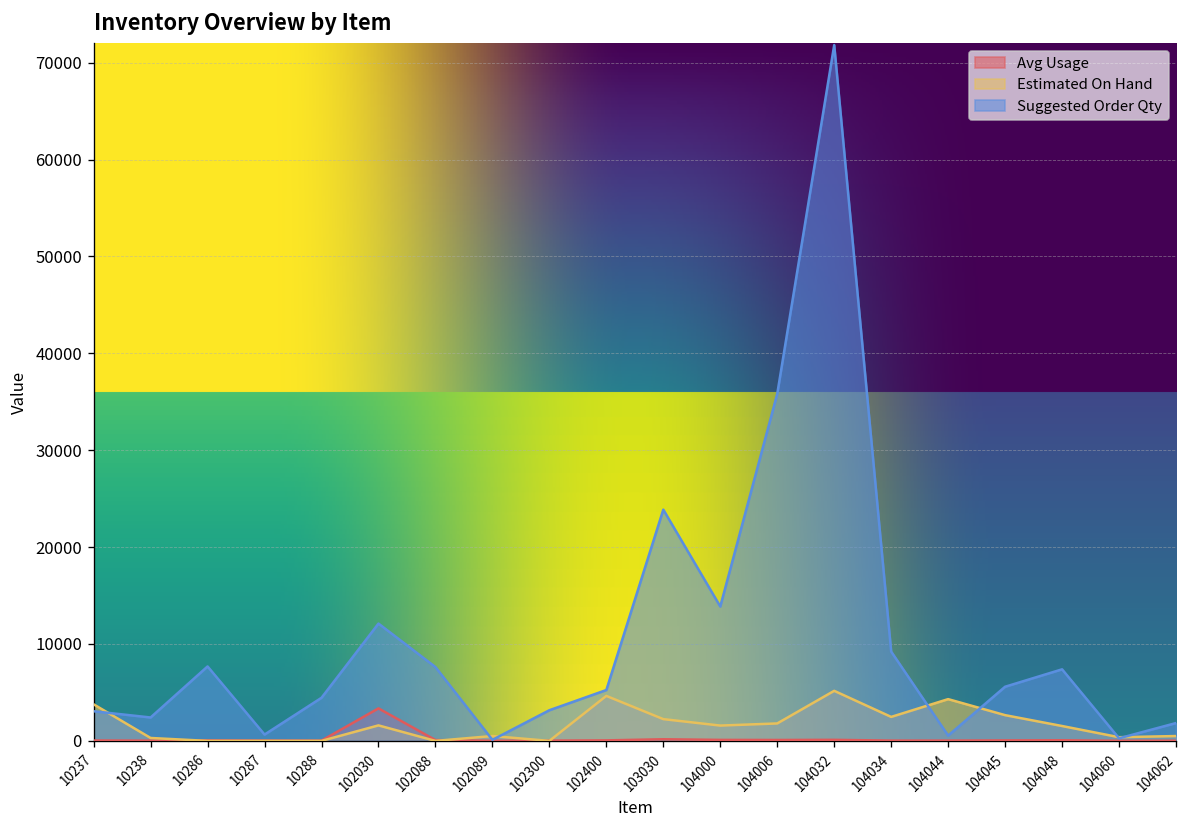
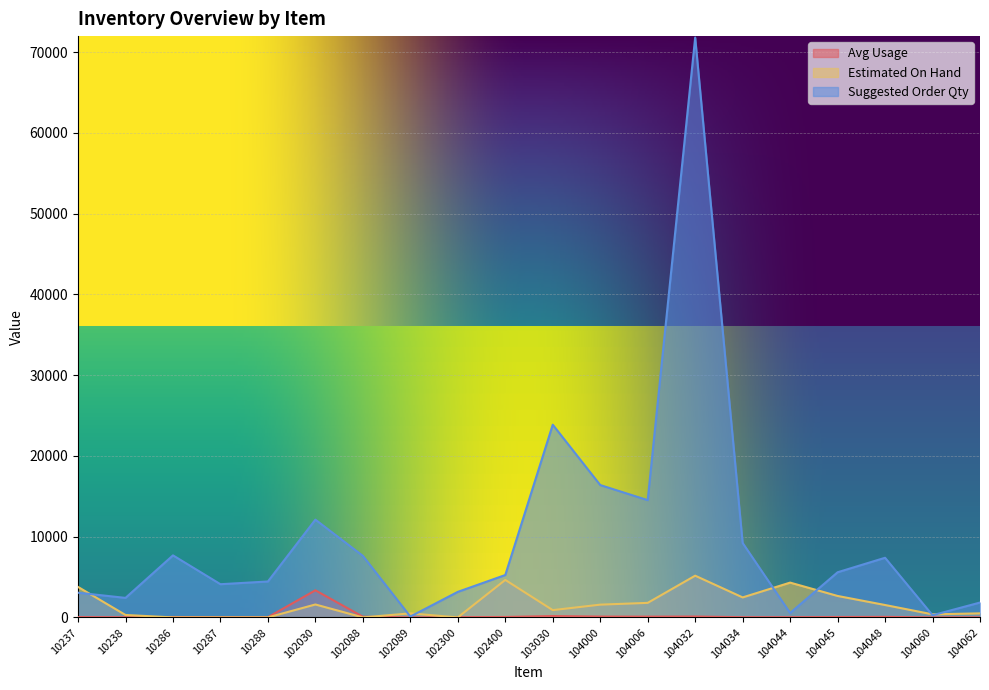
Suggested Order Qty, 10287: 1000 -> 4000
Estimated On Hand, 103030: 2000 -> 1000
Suggested Order Qty, 104000: 14000 -> 16000
Suggested Order Qty, 104006: 36000 -> 15000
